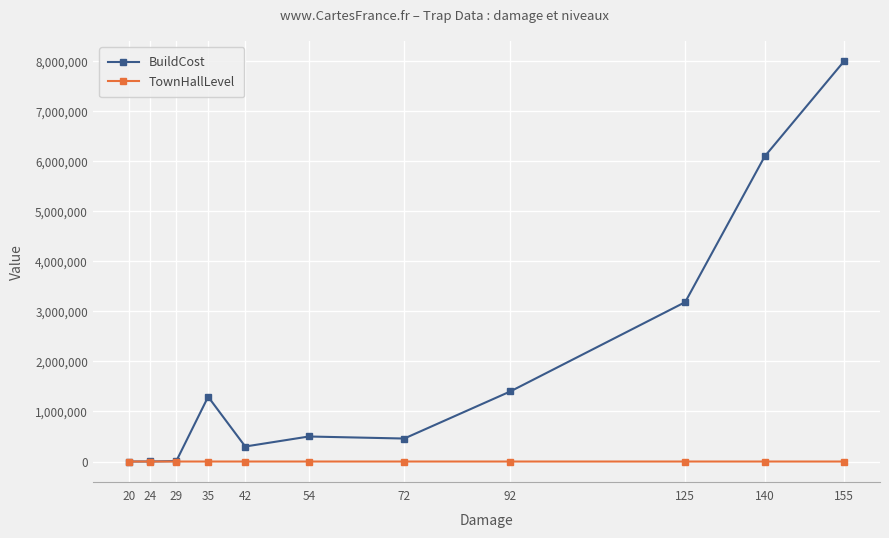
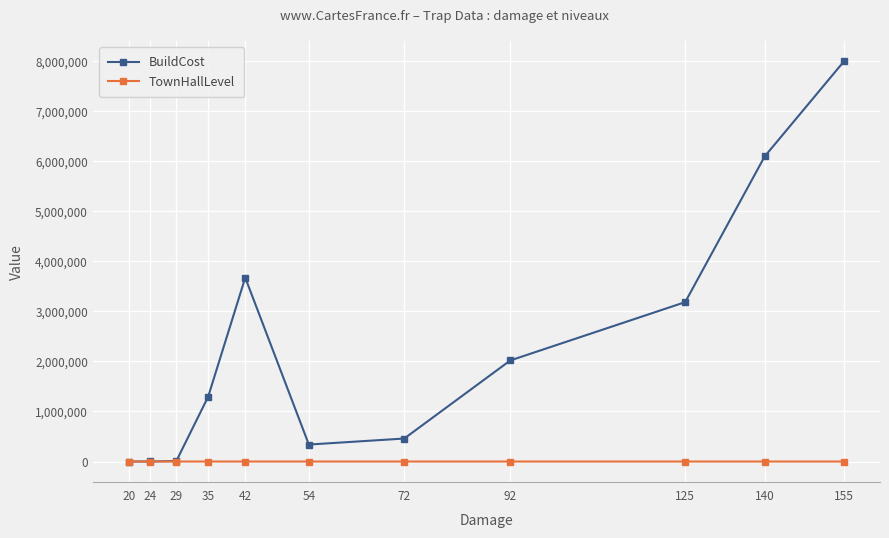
BuildCost, 42: 300,000 -> 3,700,000
BuildCost, 54: 500,000 -> 300,000
BuildCost, 92: 1,400,000 -> 2,000,000
